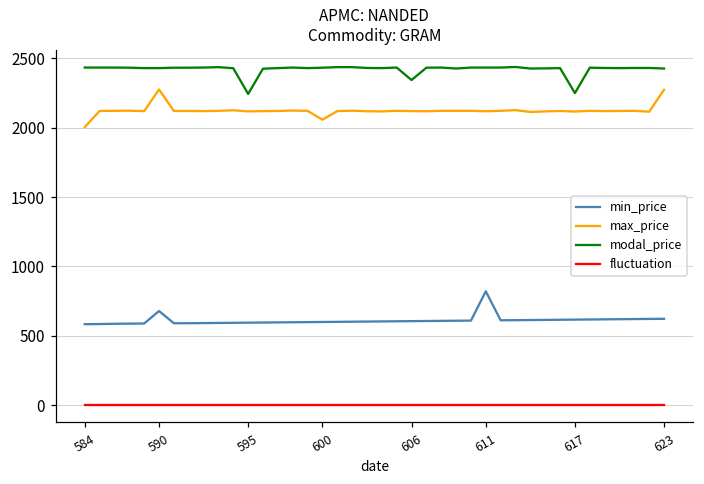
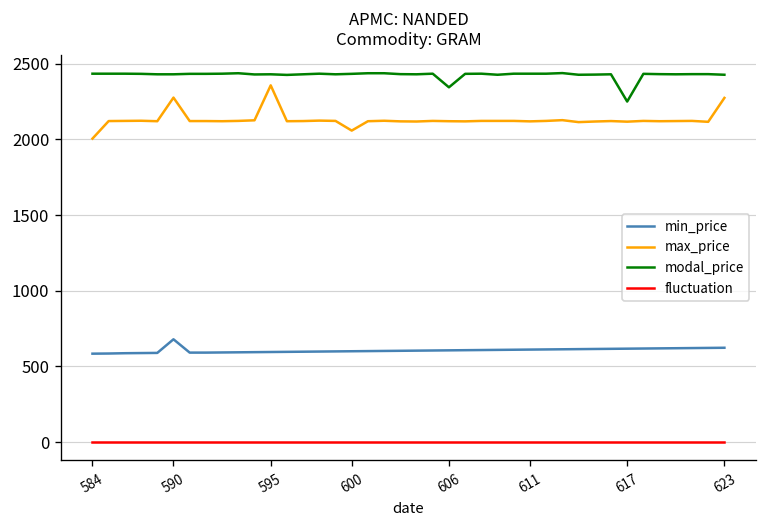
max_price, 595: 2120 -> 2360
modal_price, 595: 2240 -> 2430
min_price, 611: 820 -> 610
